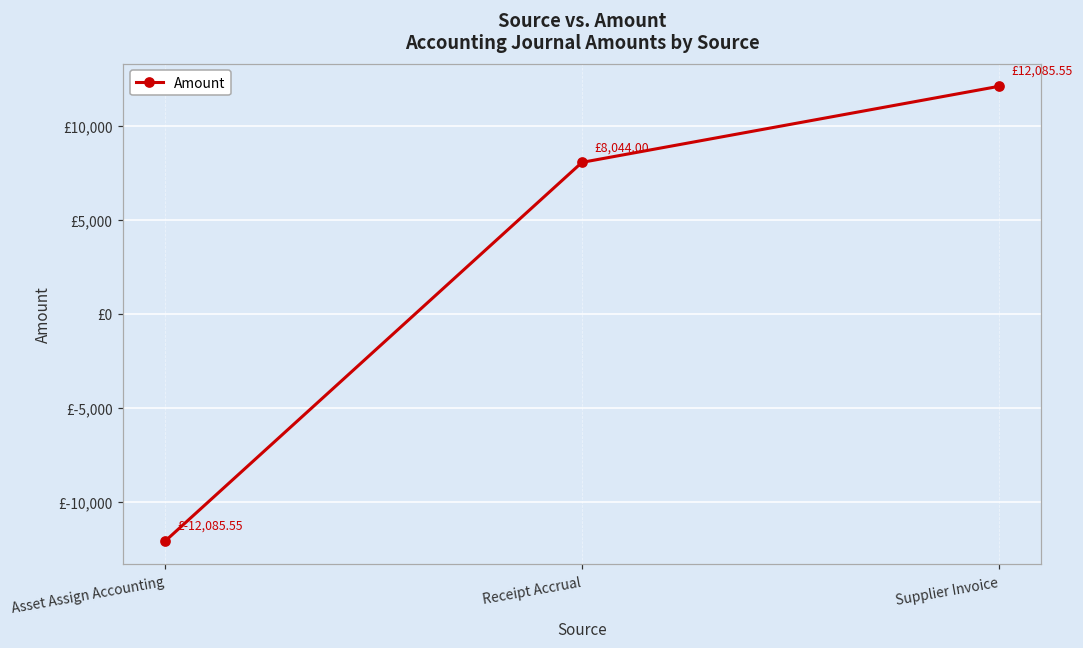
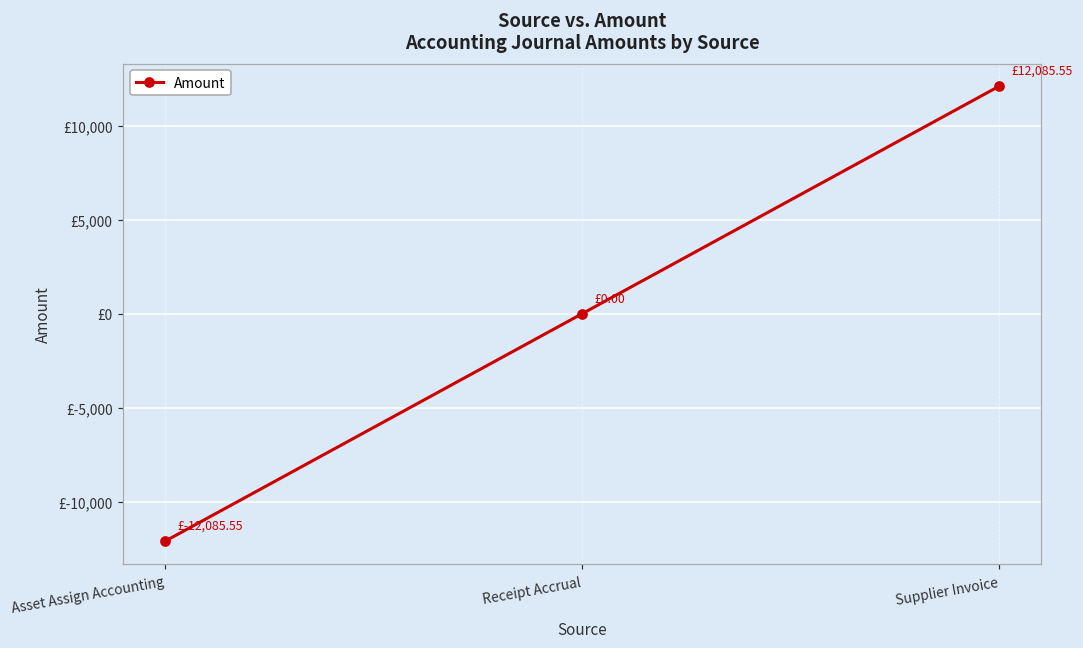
Receipt Accrual: £8,044.00 -> £0.00
